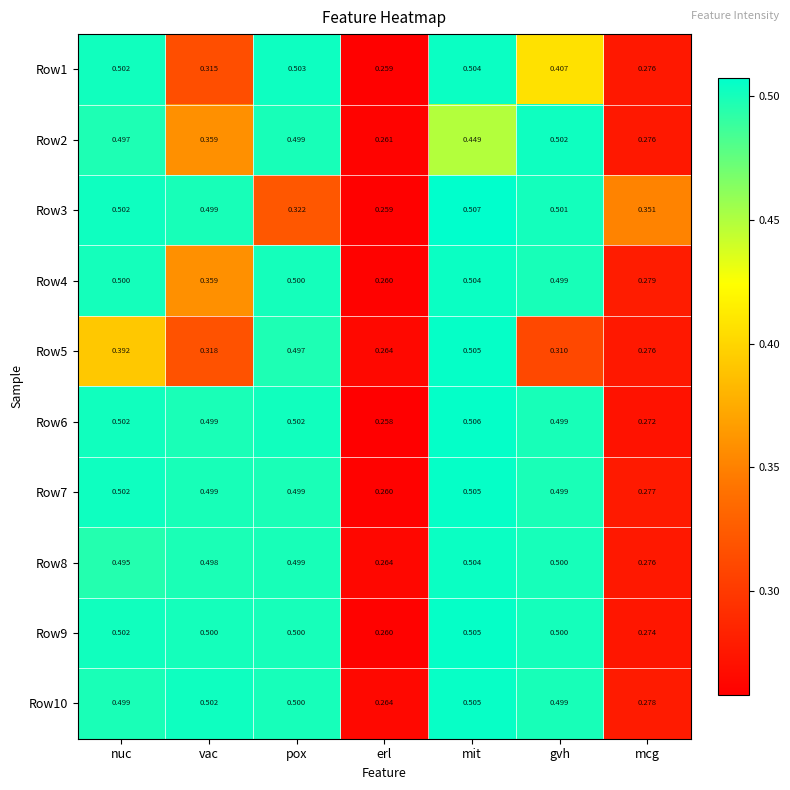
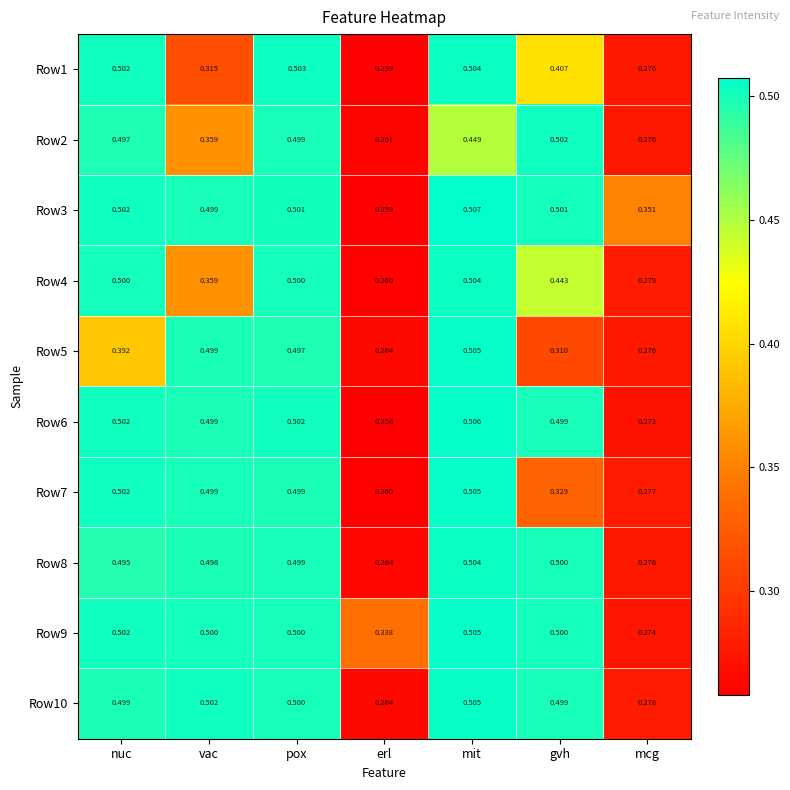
Row3, pox: 0.322 -> 0.501
Row4, gvh: 0.499 -> 0.443
Row5, vac: 0.318 -> 0.499
Row7, gvh: 0.499 -> 0.329
Row9, erl: 0.260 -> 0.338
